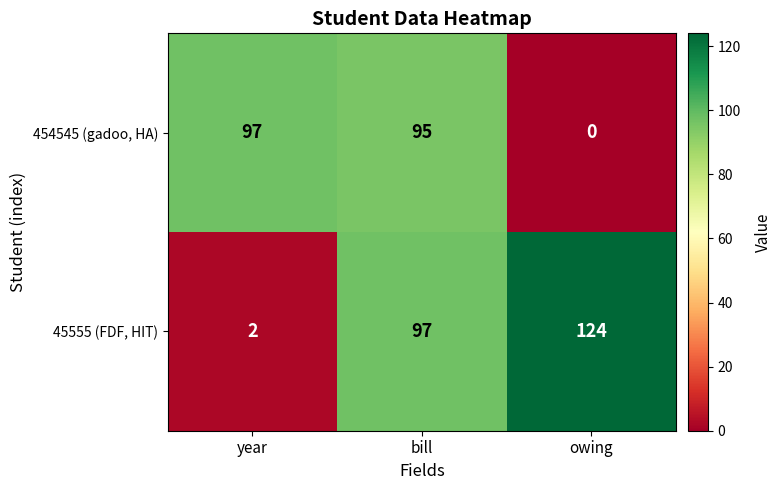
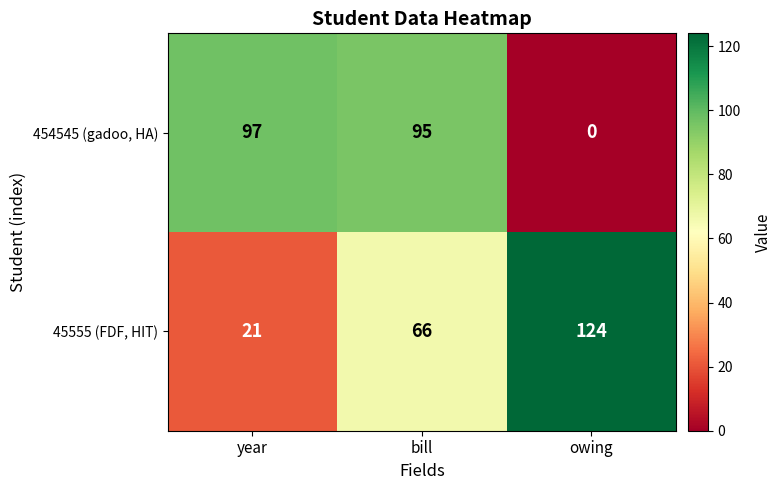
45555 (FDF, HIT), year: 2 -> 21
45555 (FDF, HIT), bill: 97 -> 66
